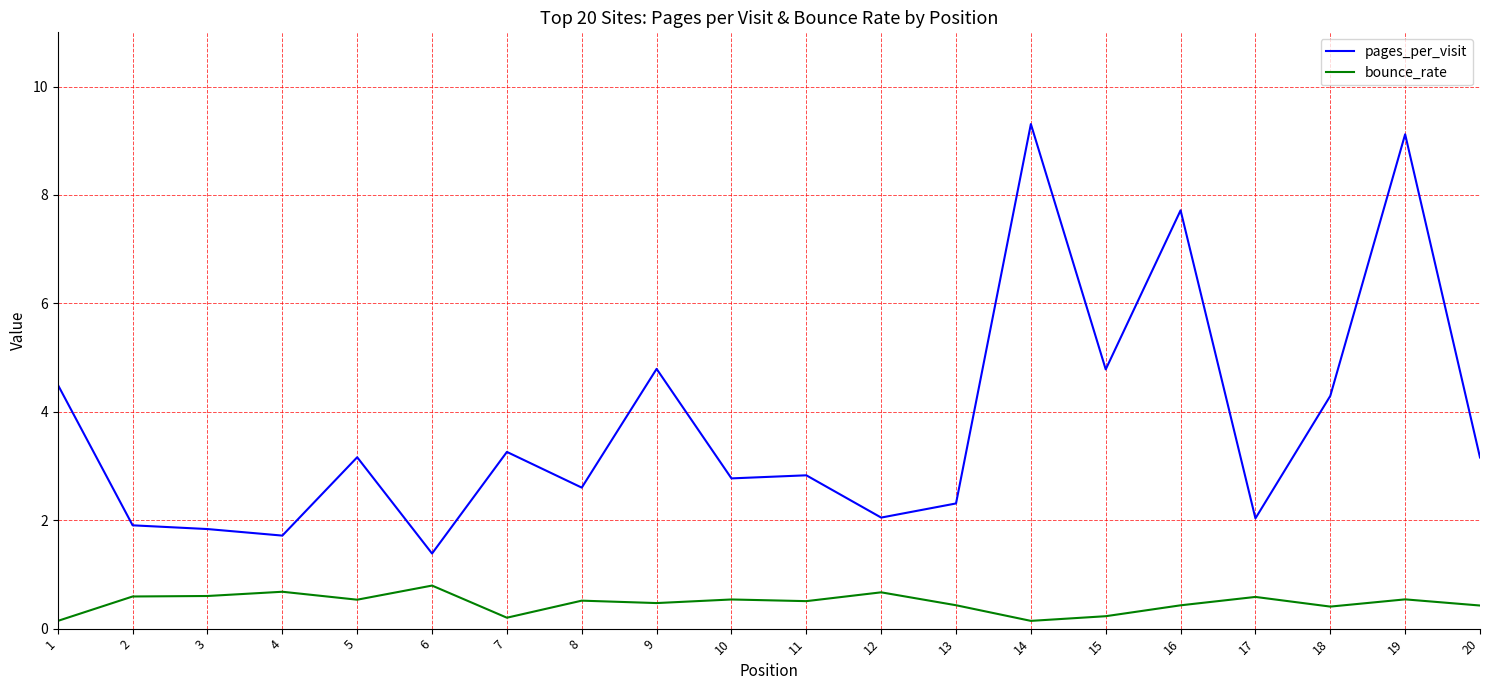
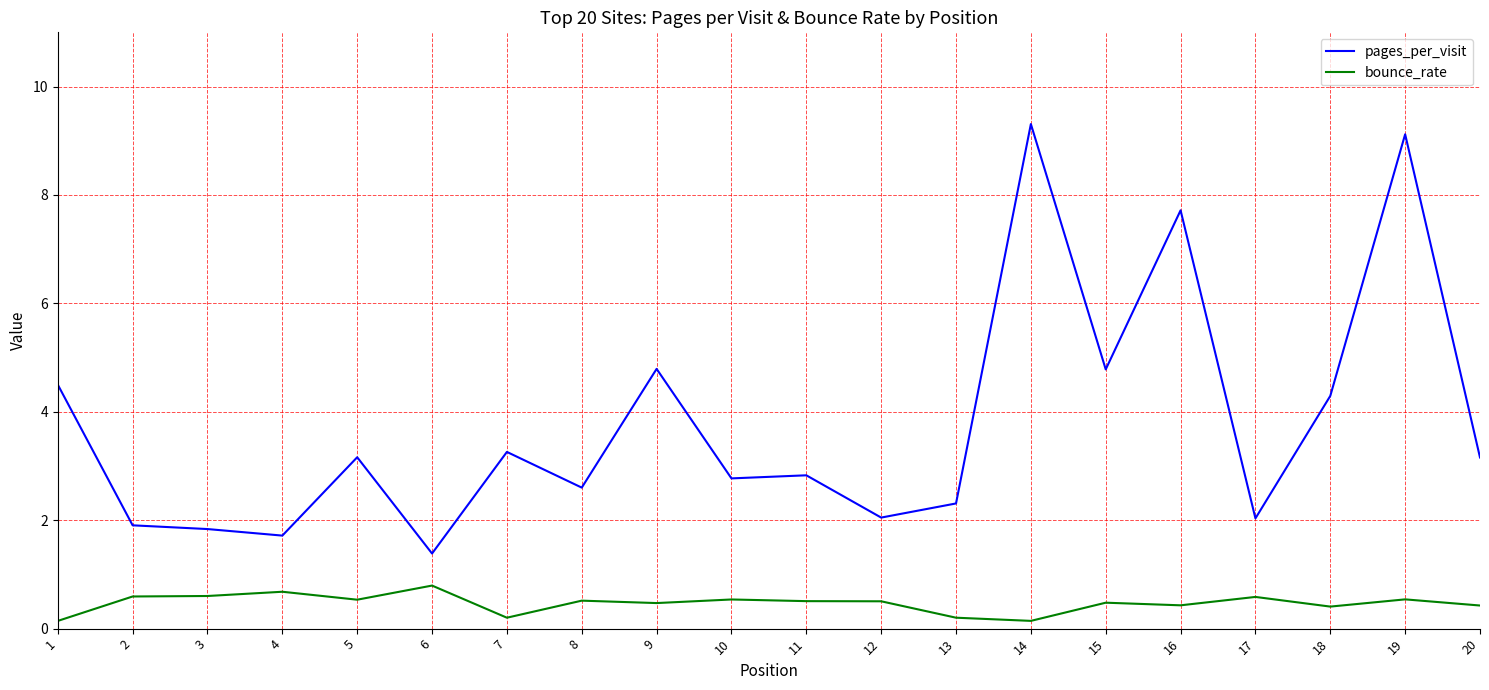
bounce_rate, 12: 0.7 -> 0.5
bounce_rate, 13: 0.4 -> 0.2
bounce_rate, 15: 0.2 -> 0.5
